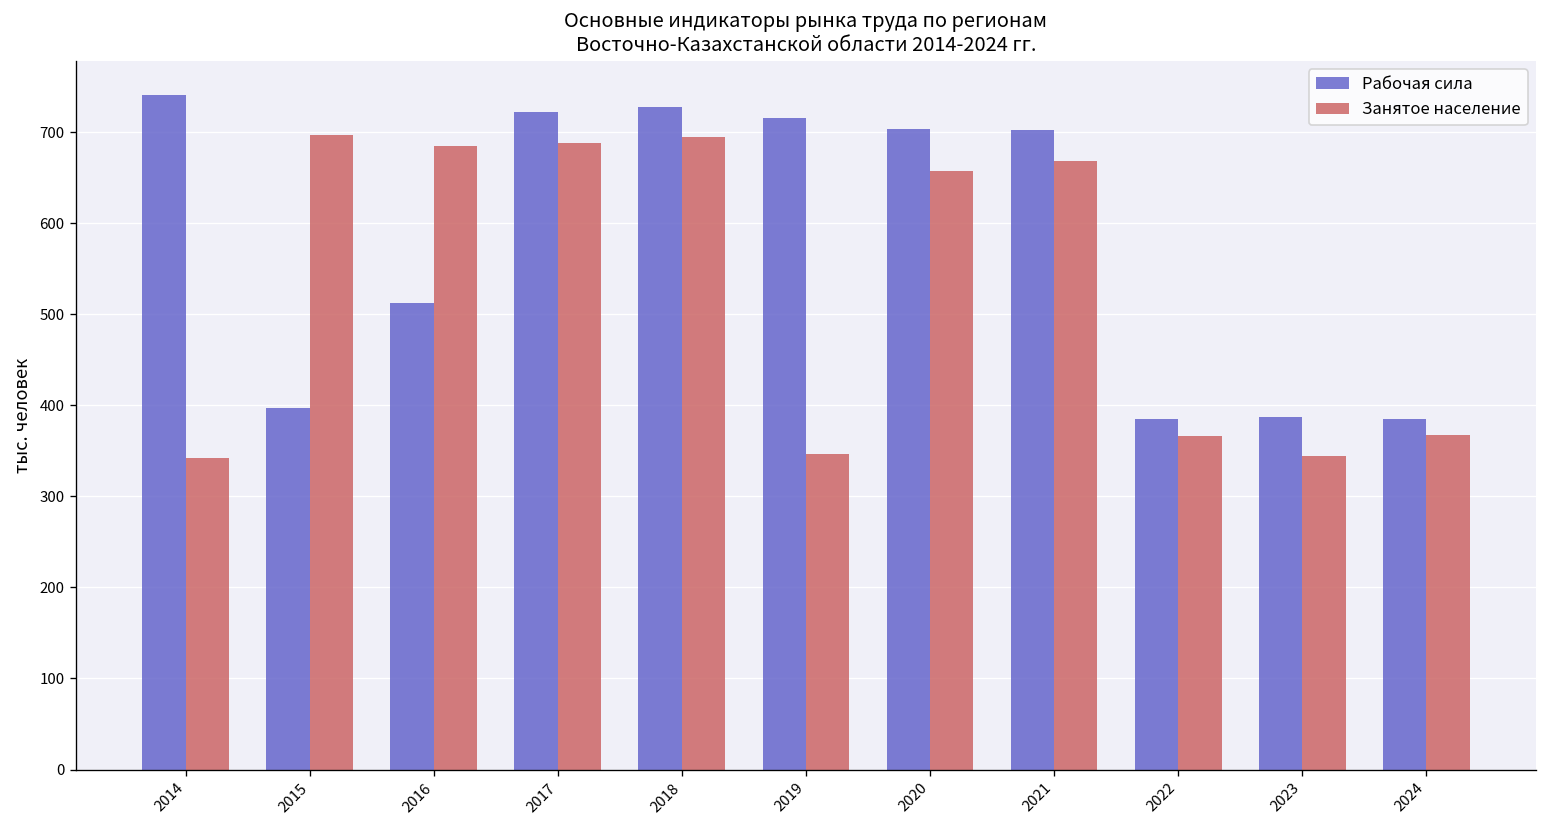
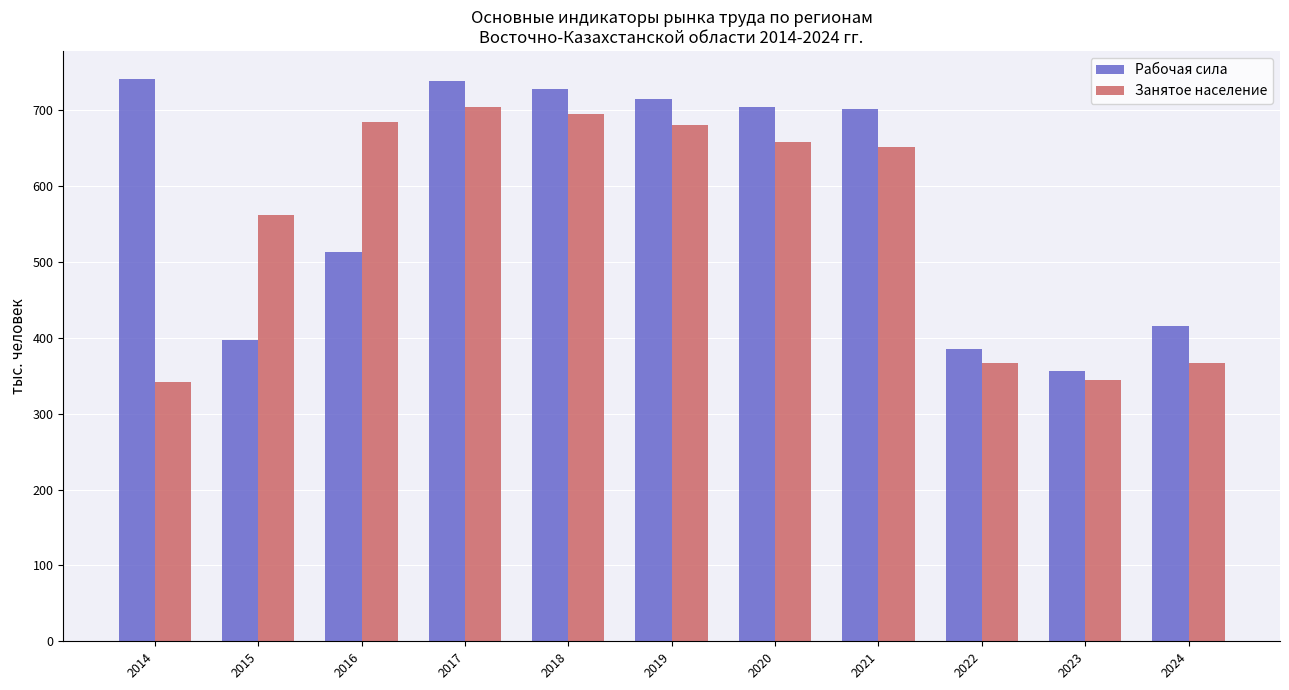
Занятое население, 2015: 700 -> 560
Рабочая сила, 2017: 720 -> 740
Занятое население, 2017: 690 -> 700
Занятое население, 2019: 350 -> 680
Занятое население, 2021: 670 -> 650
Рабочая сила, 2023: 390 -> 360
Рабочая сила, 2024: 380 -> 420
